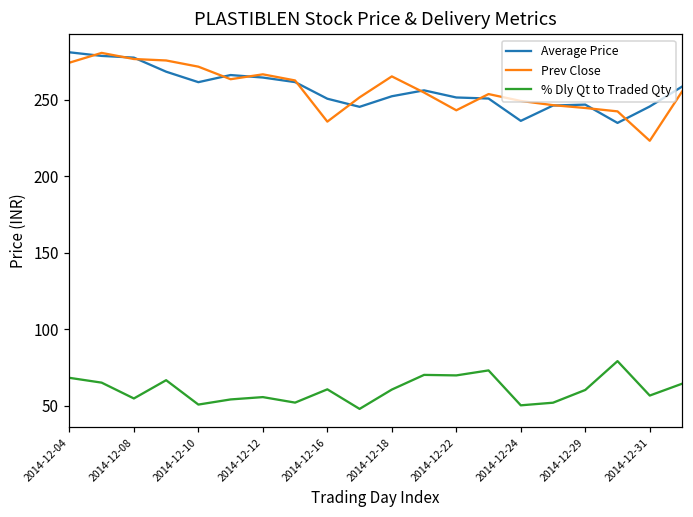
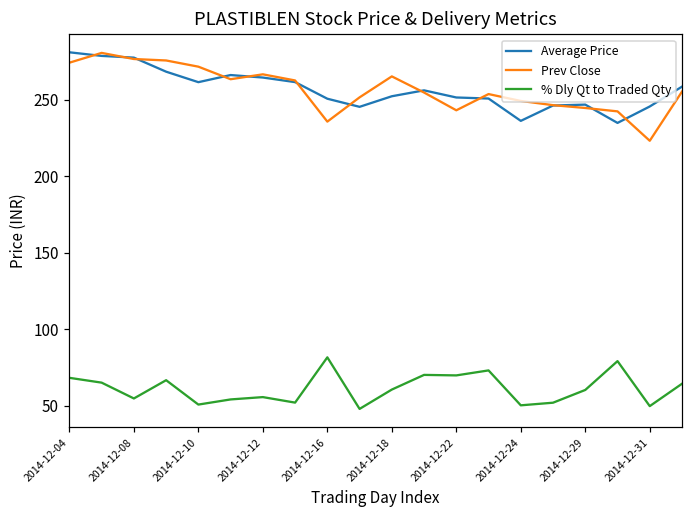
% Dly Qt to Traded Qty, 2014-12-16: 61 -> 82
% Dly Qt to Traded Qty, 2014-12-31: 57 -> 50
